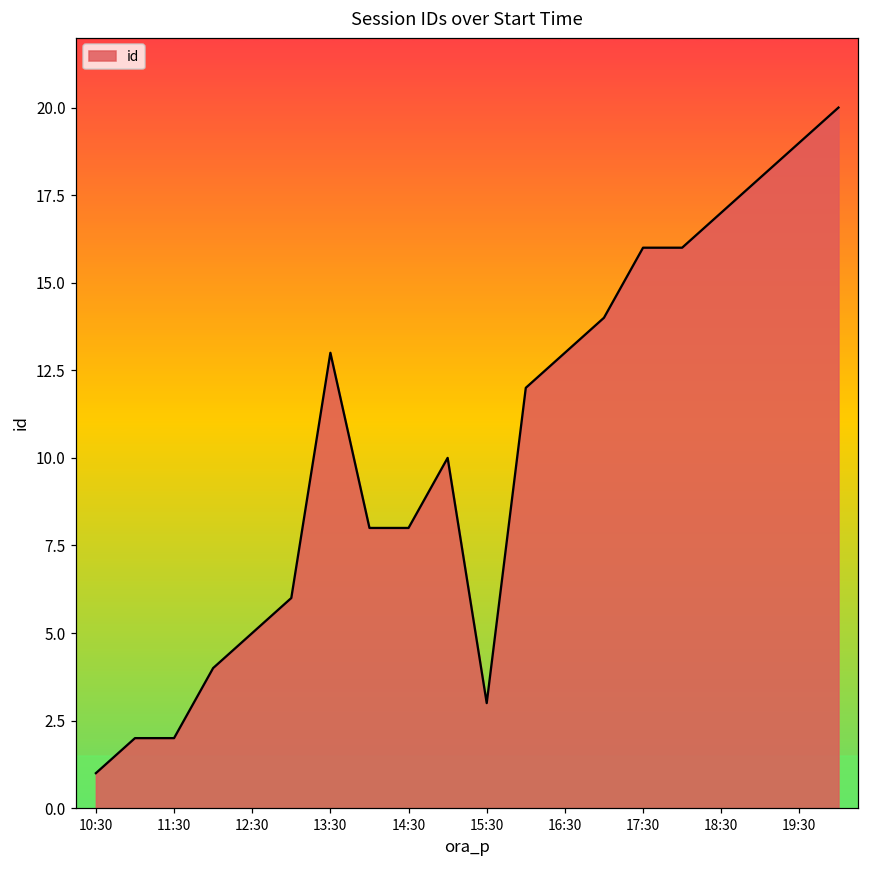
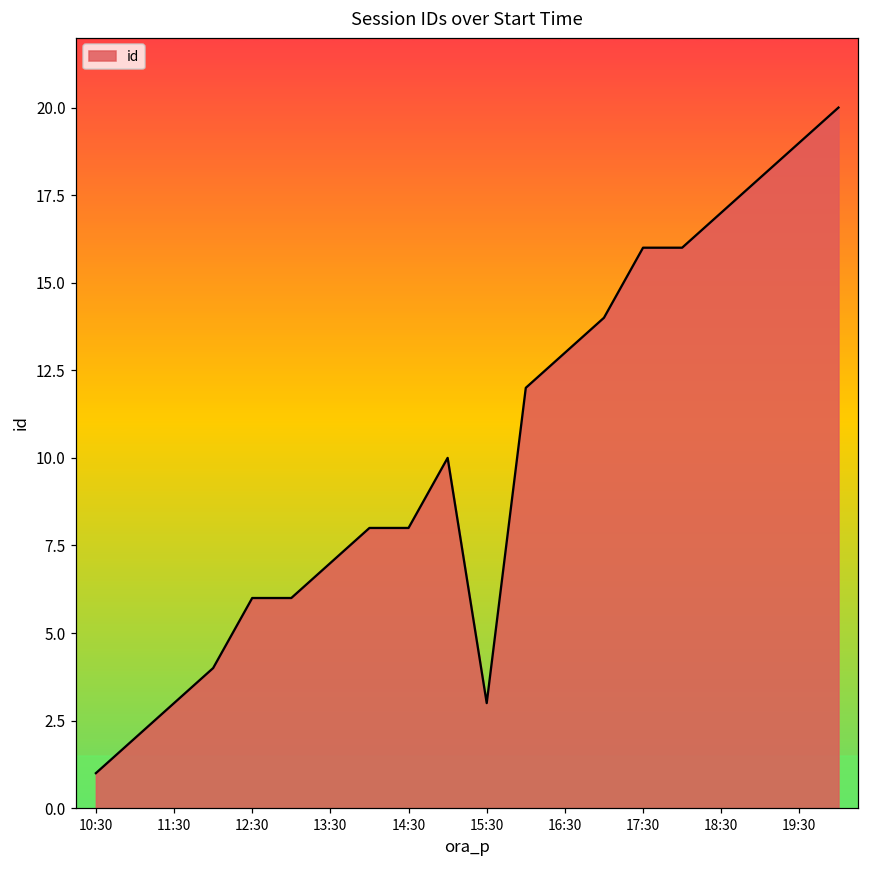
11:30: 2 -> 3
12:30: 5 -> 6
13:30: 13 -> 7
